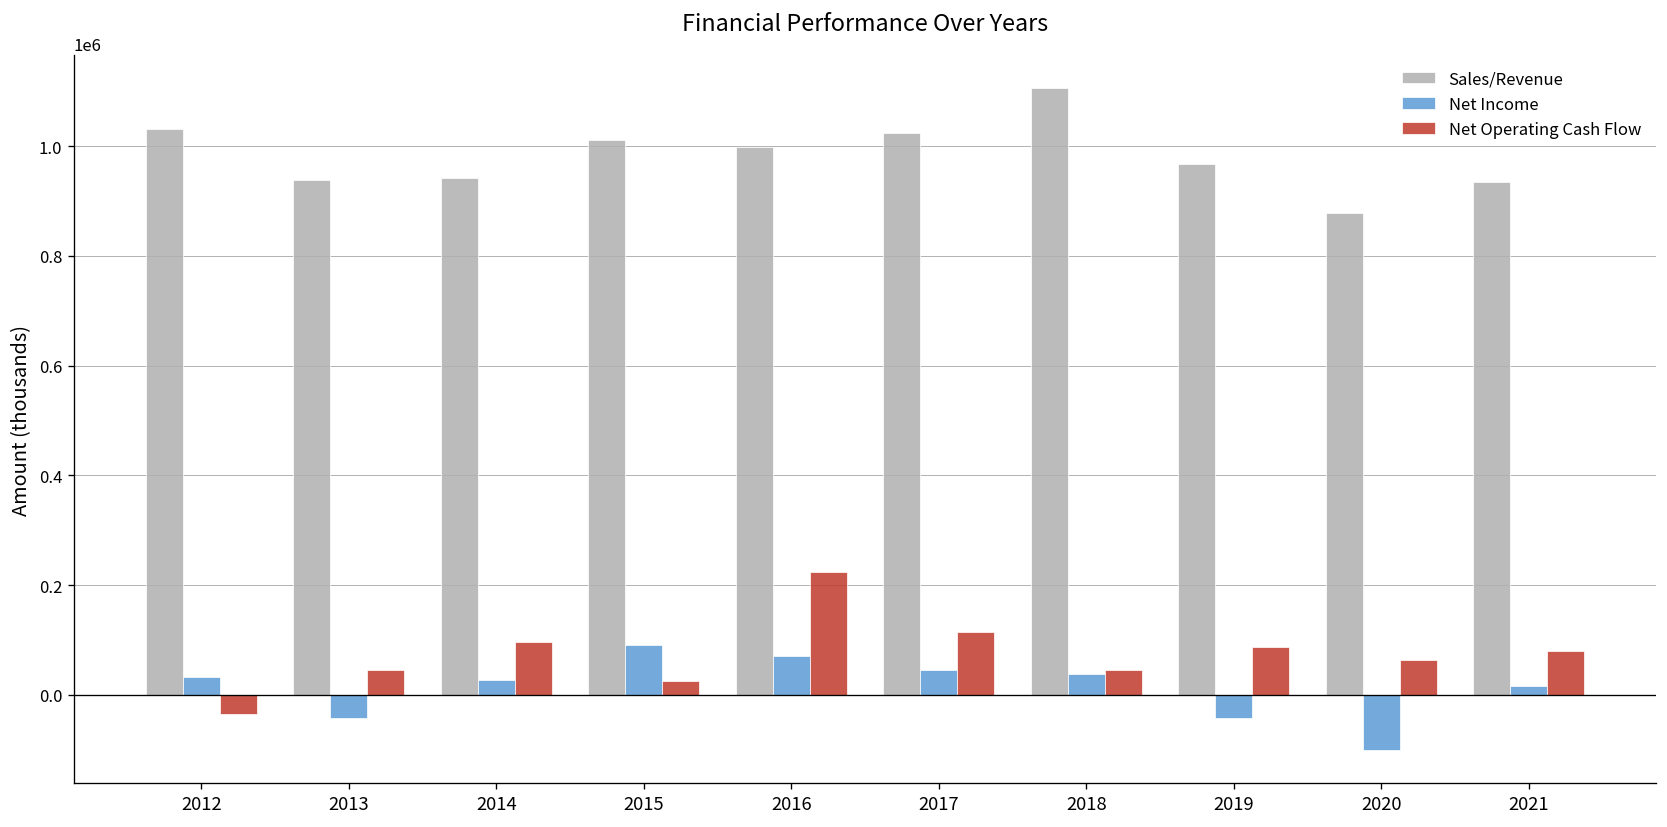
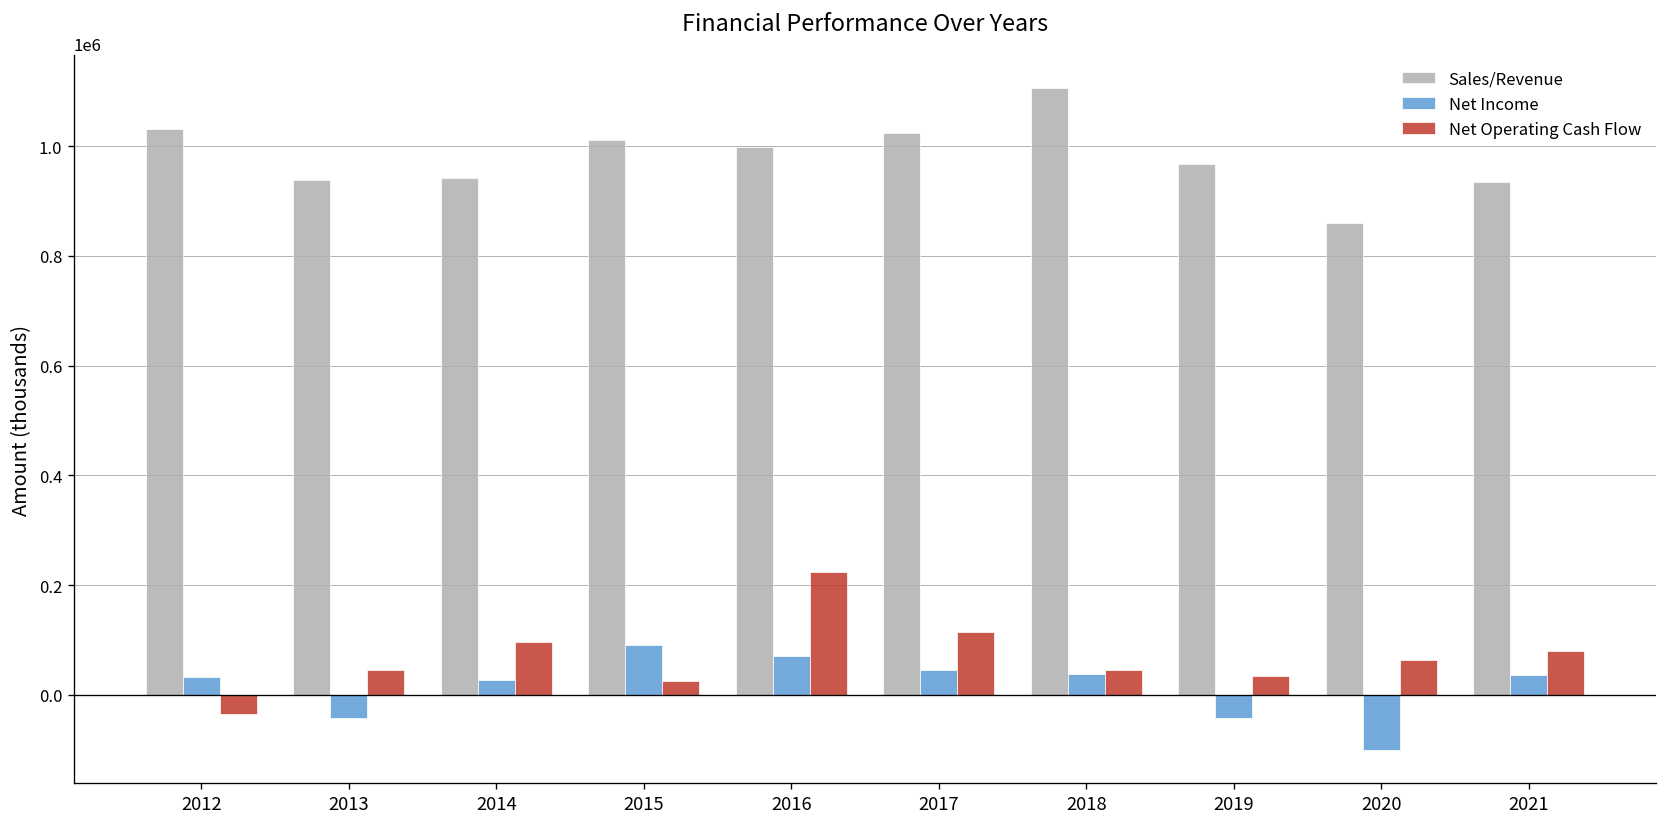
Net Operating Cash Flow, 2019: 90000 -> 30000
Sales/Revenue, 2020: 880000 -> 860000
Net Income, 2021: 20000 -> 40000
